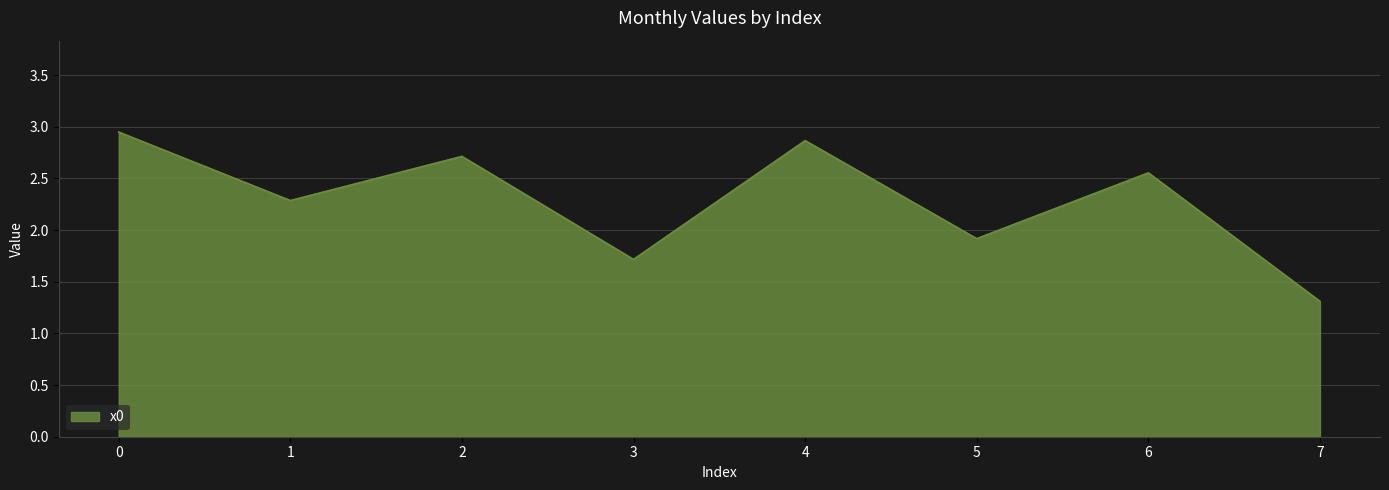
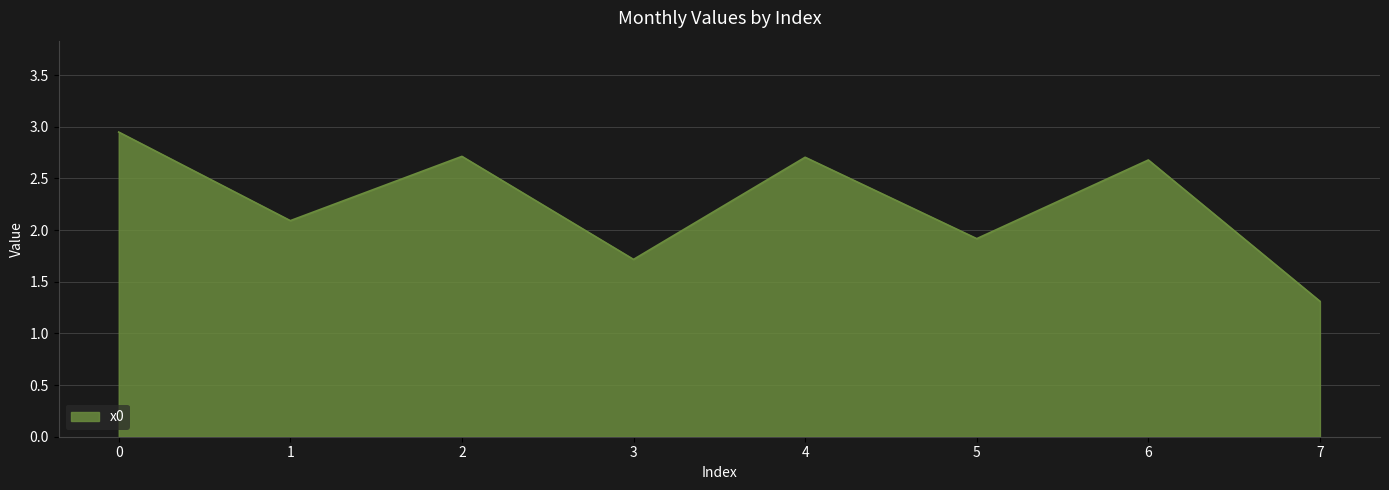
1: 2.29 -> 2.09
4: 2.87 -> 2.70
6: 2.55 -> 2.68
